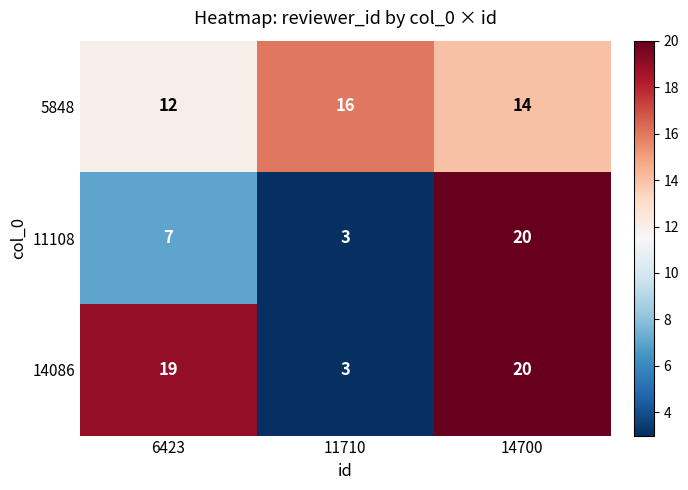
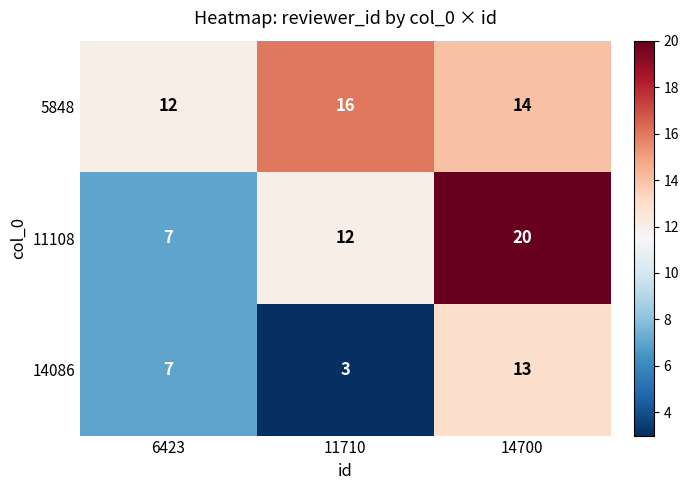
11108, 11710: 3 -> 12
14086, 6423: 19 -> 7
14086, 14700: 20 -> 13
